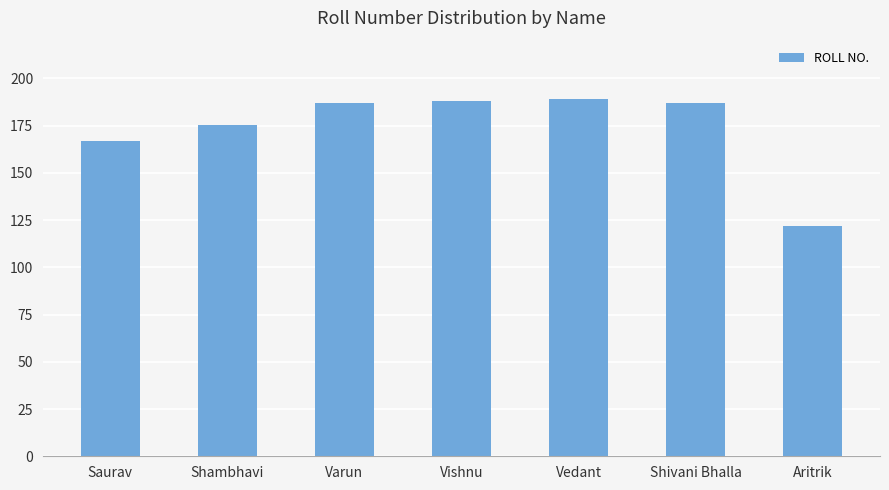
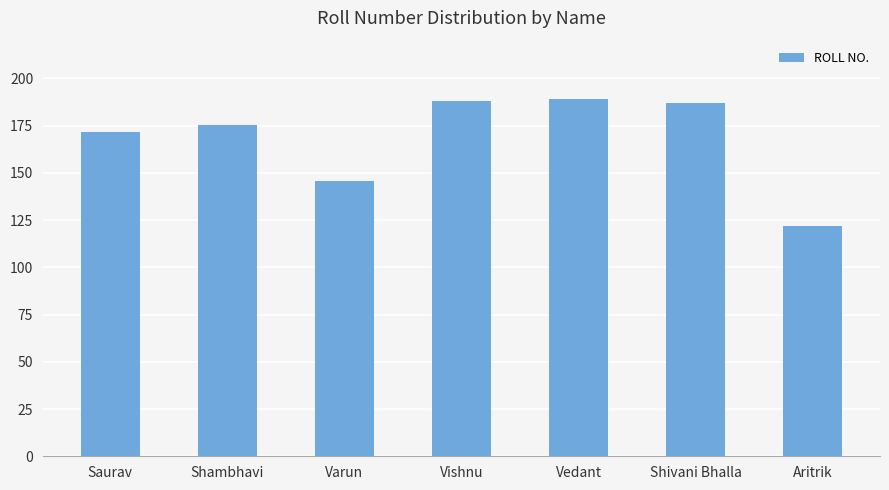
Saurav: 167 -> 172
Varun: 187 -> 146
